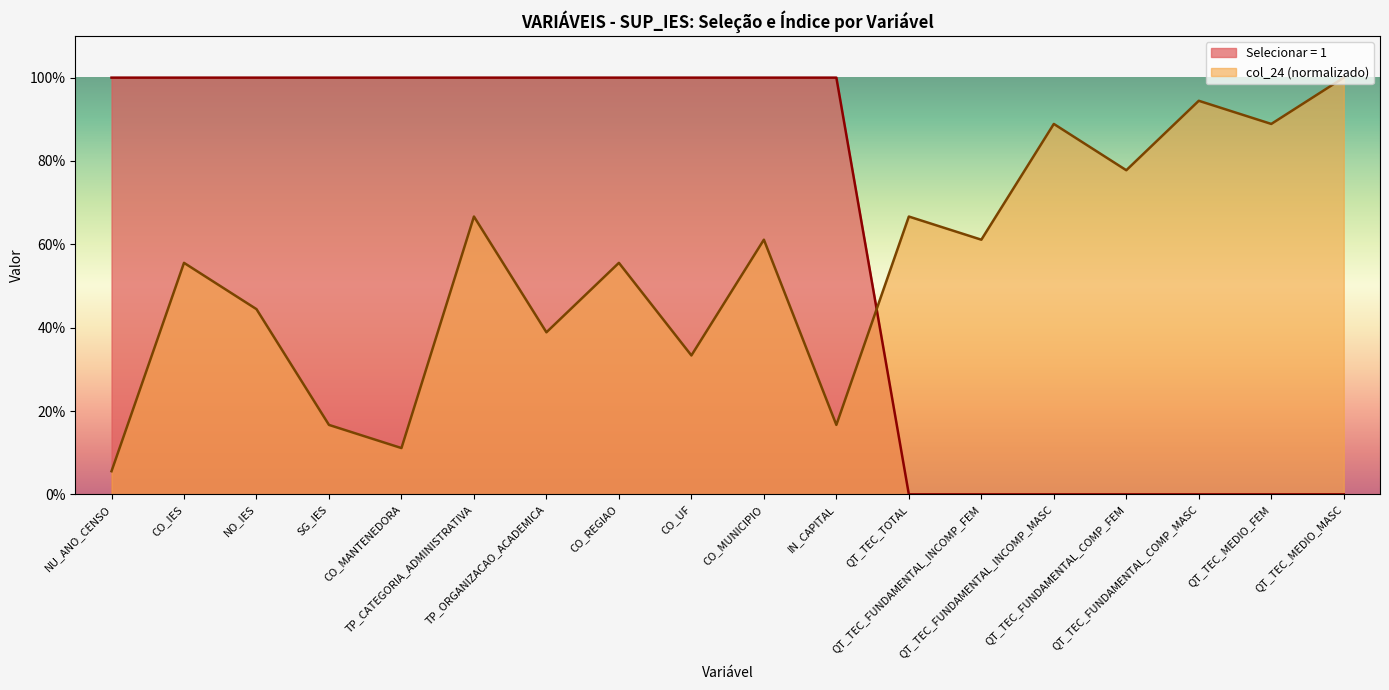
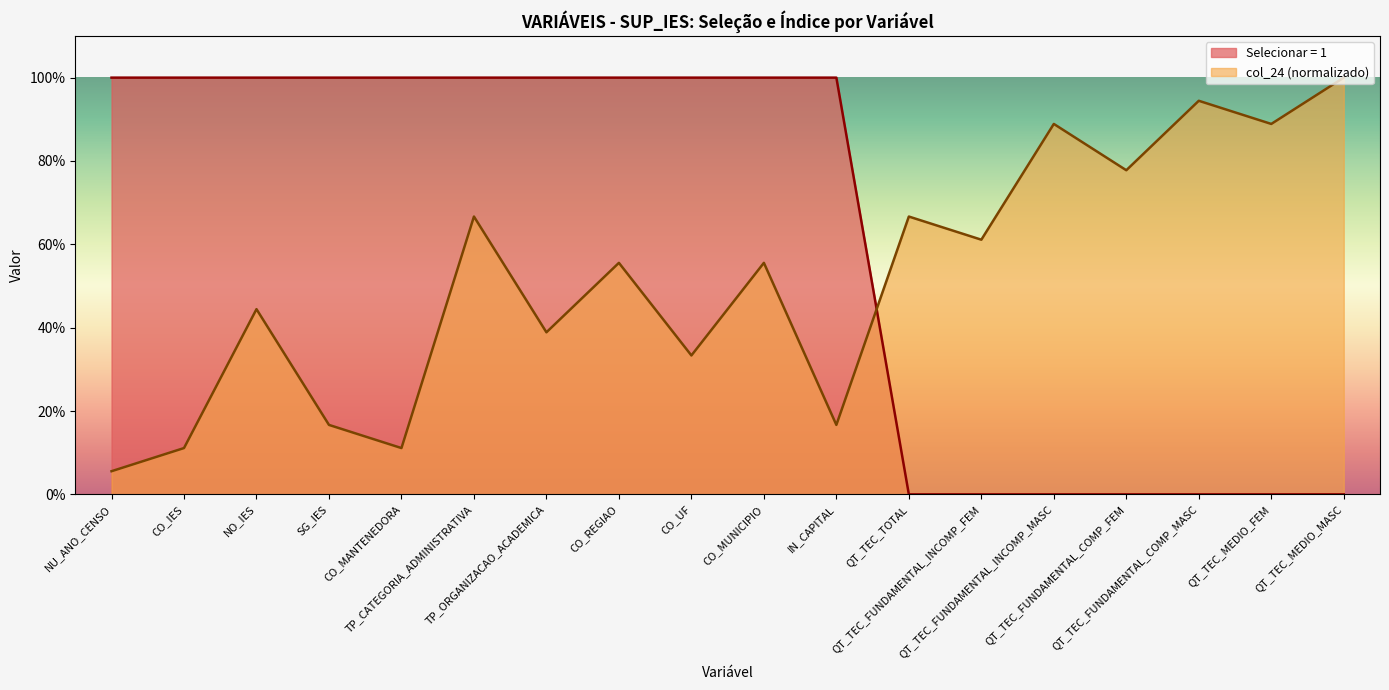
col_24 (normalizado), CO_IES: 56% -> 11%
col_24 (normalizado), CO_MUNICIPIO: 61% -> 56%
